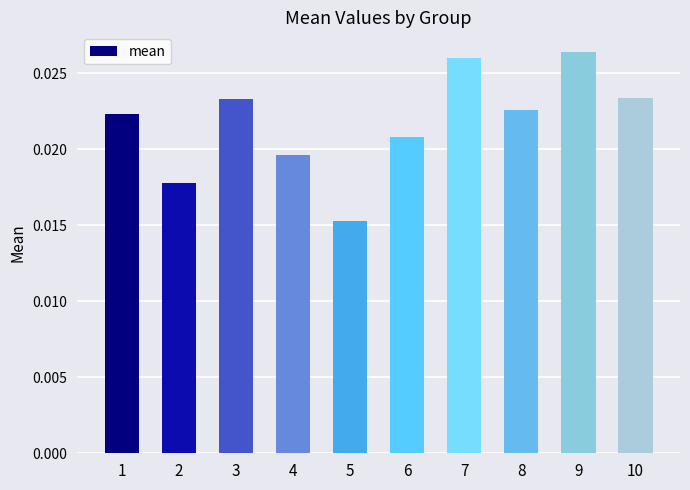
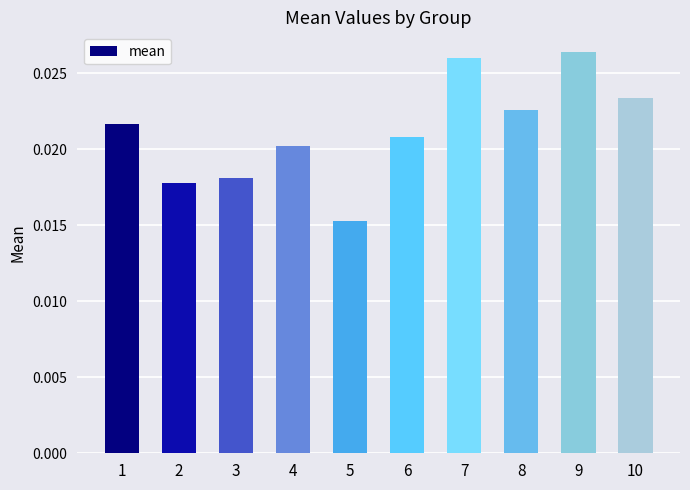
1: 0.0223 -> 0.0216
3: 0.0233 -> 0.0181
4: 0.0196 -> 0.0202
